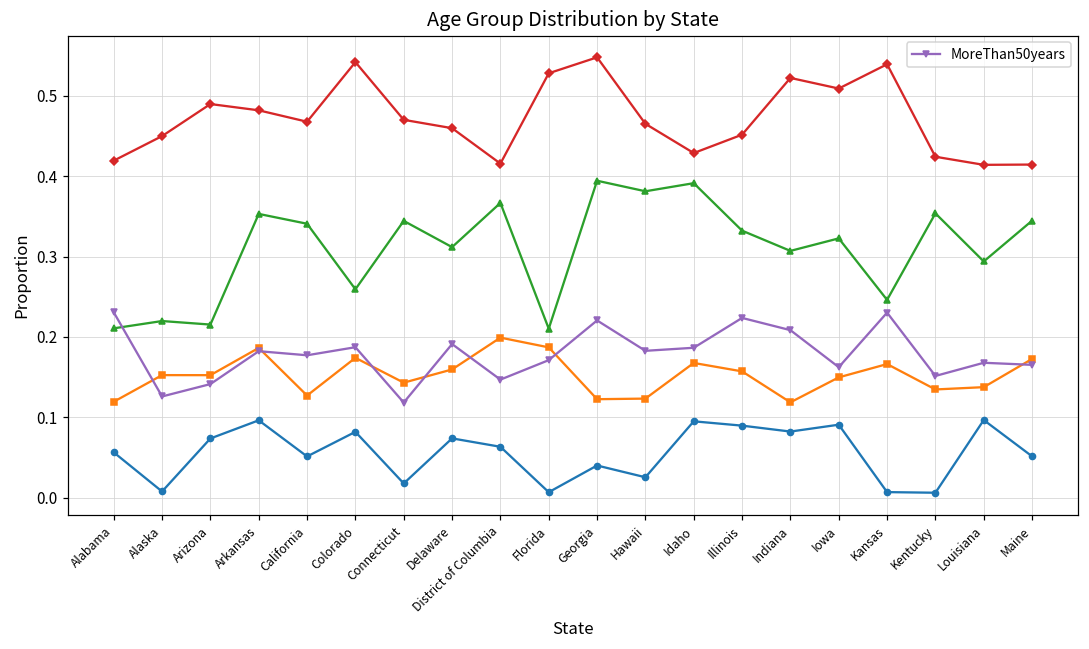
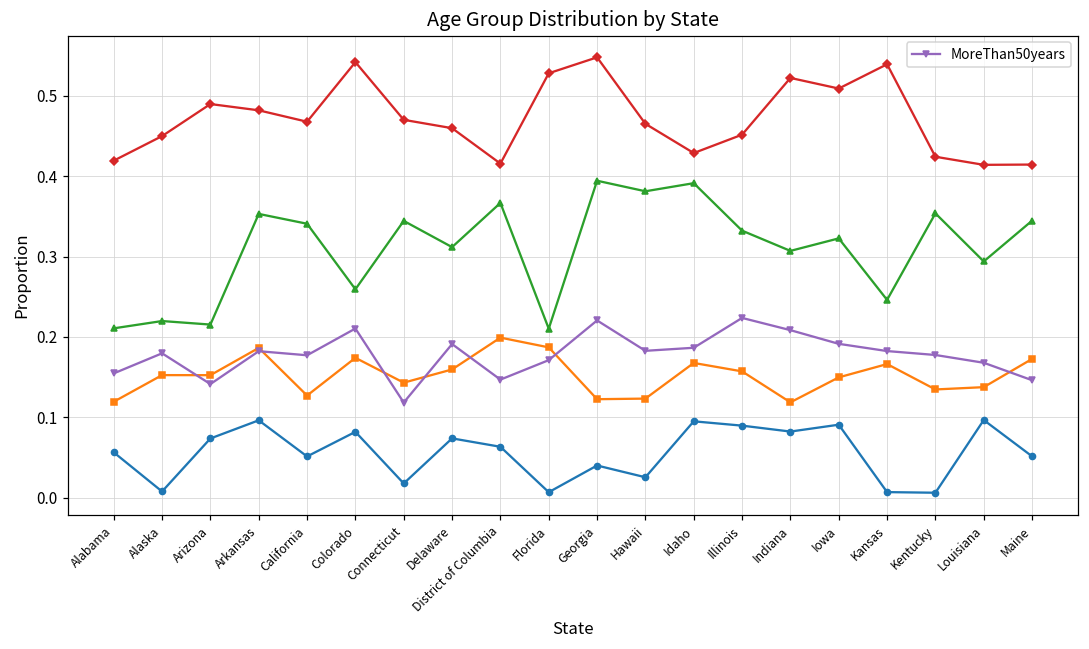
MoreThan50years, Alabama: 0.23 -> 0.15
MoreThan50years, Alaska: 0.13 -> 0.18
MoreThan50years, Colorado: 0.19 -> 0.21
MoreThan50years, Iowa: 0.16 -> 0.19
MoreThan50years, Kansas: 0.23 -> 0.18
MoreThan50years, Kentucky: 0.15 -> 0.18
MoreThan50years, Maine: 0.17 -> 0.15
